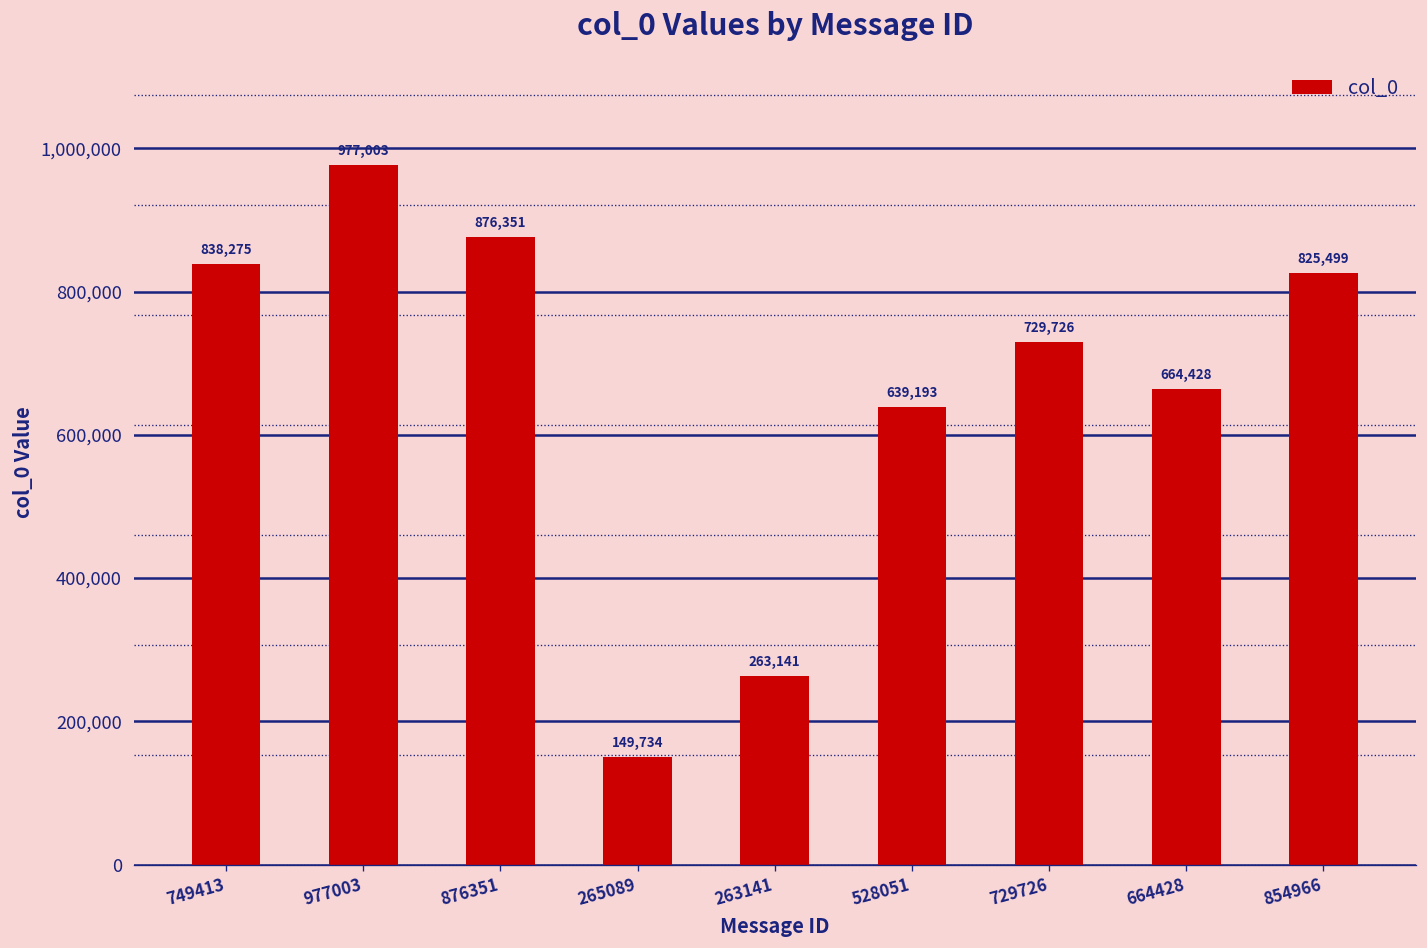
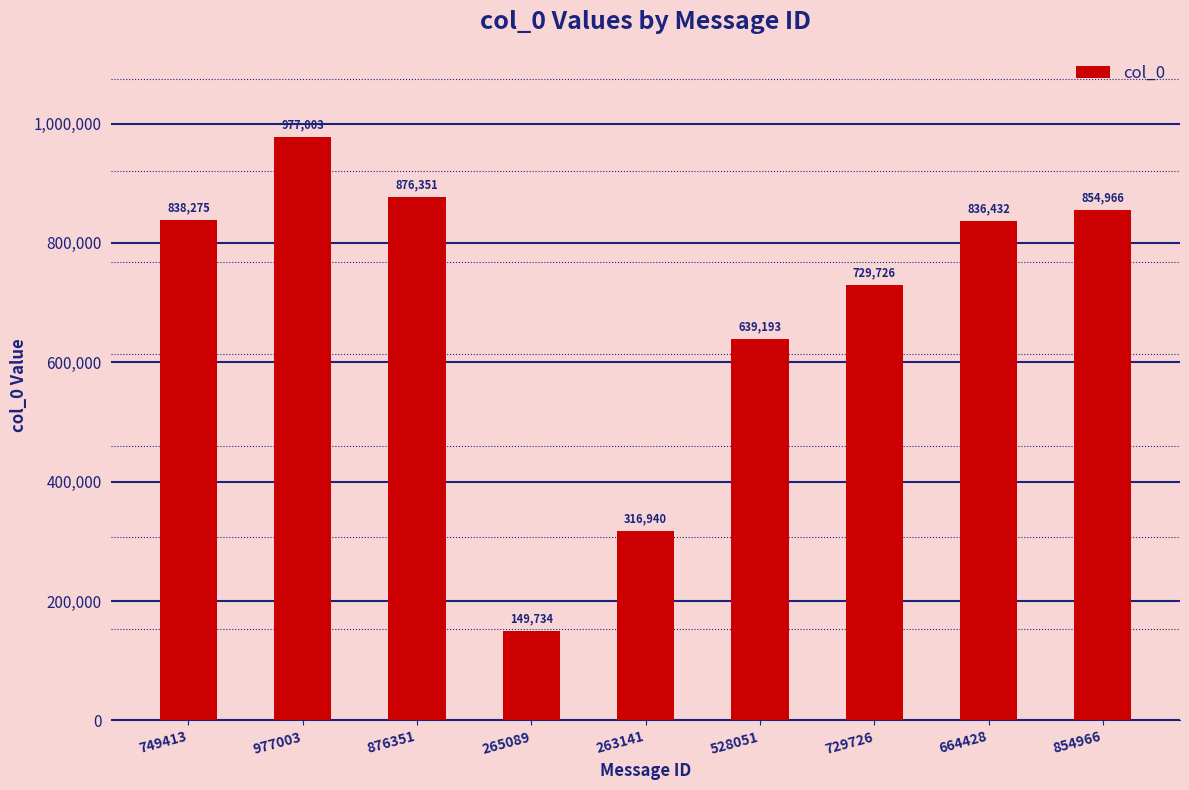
263141: 263,141 -> 316,940
664428: 664,428 -> 836,432
854966: 825,499 -> 854,966
